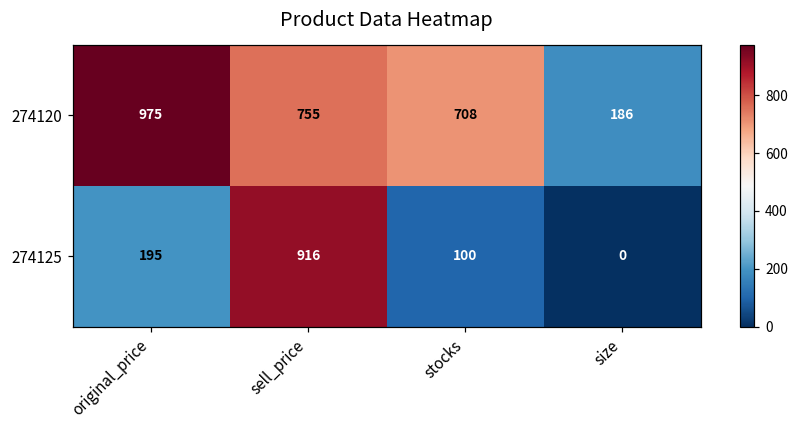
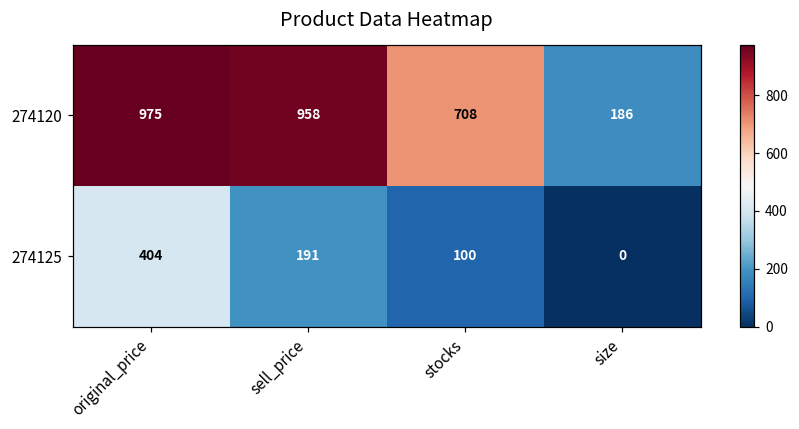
274120, sell_price: 755 -> 958
274125, original_price: 195 -> 404
274125, sell_price: 916 -> 191
